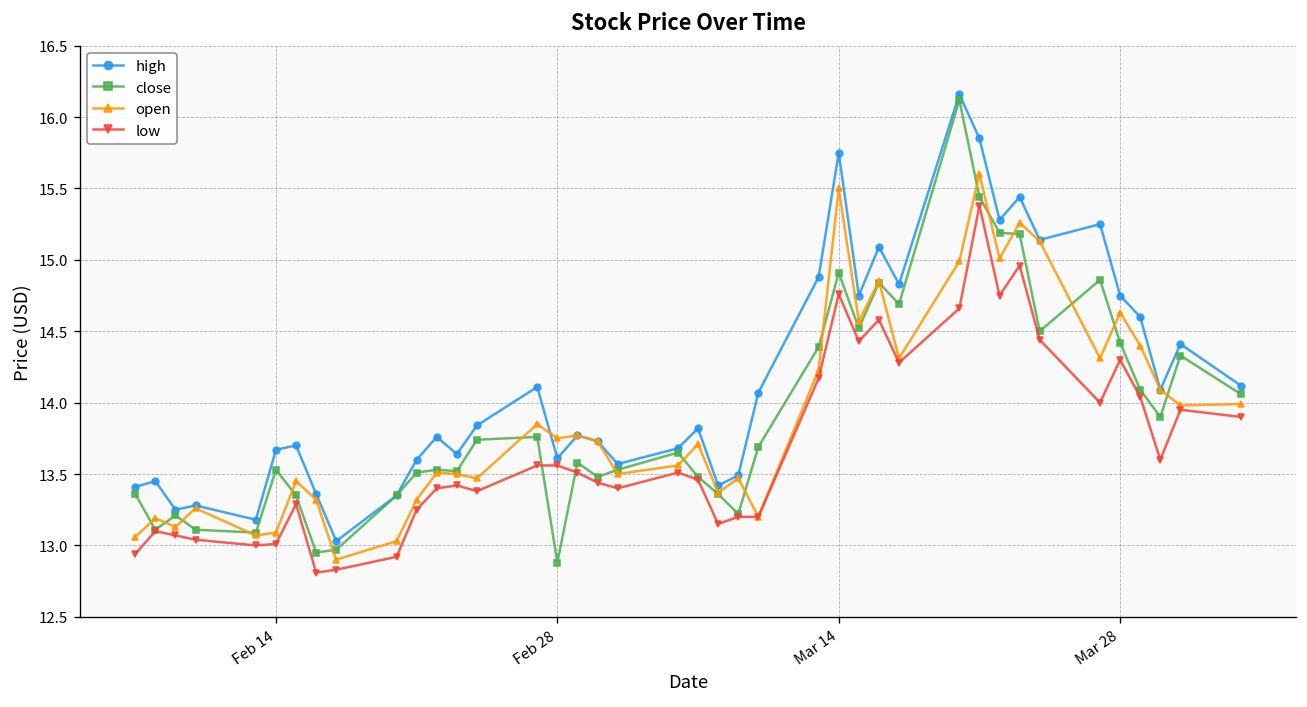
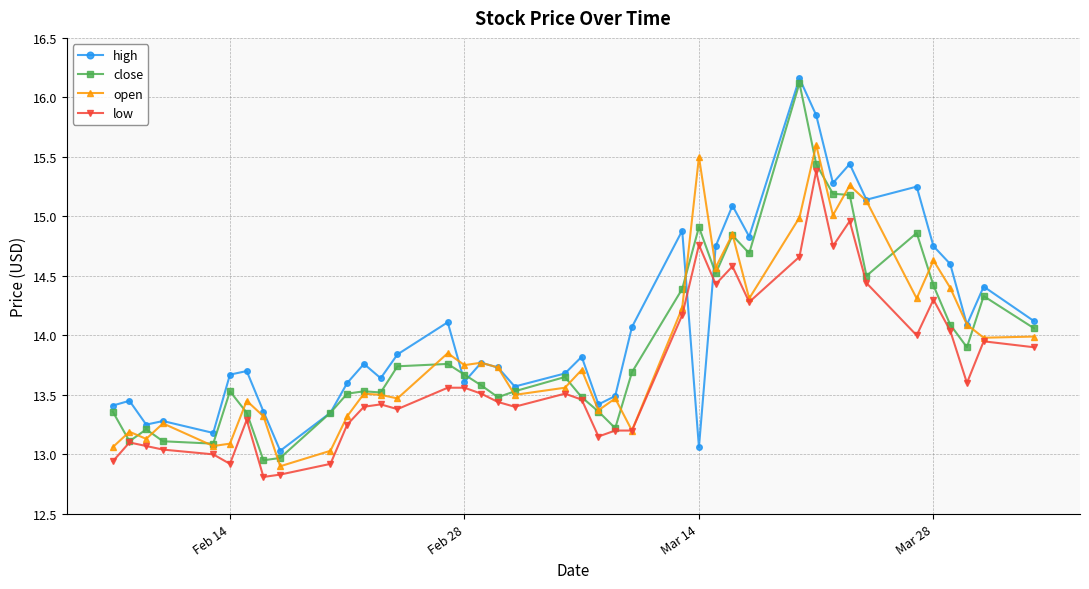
low, Feb 14: 13.01 -> 12.92
close, Feb 28: 12.88 -> 13.67
high, Mar 14: 15.75 -> 13.06
